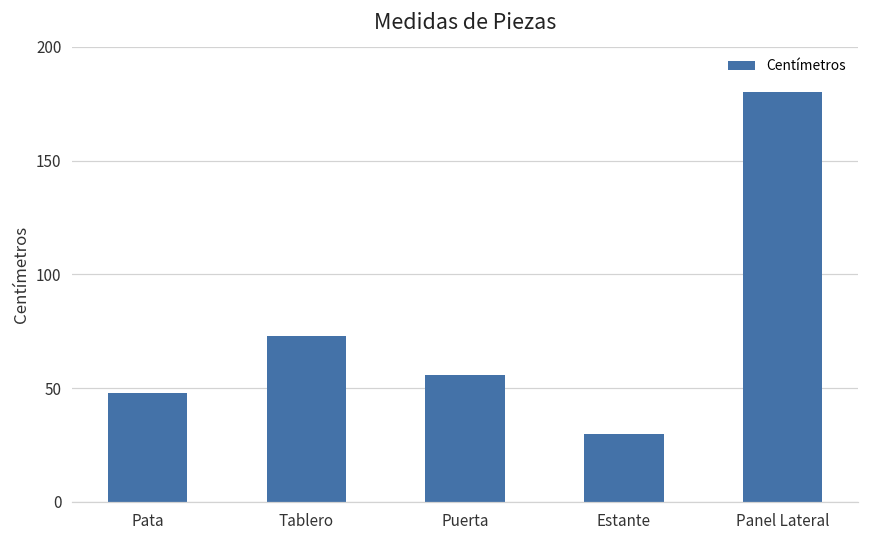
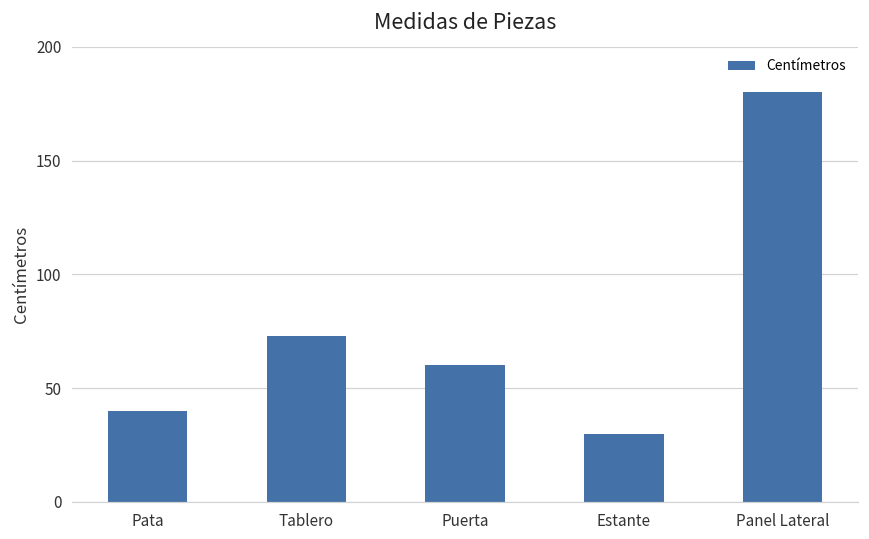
Pata: 48 -> 40
Puerta: 56 -> 60
